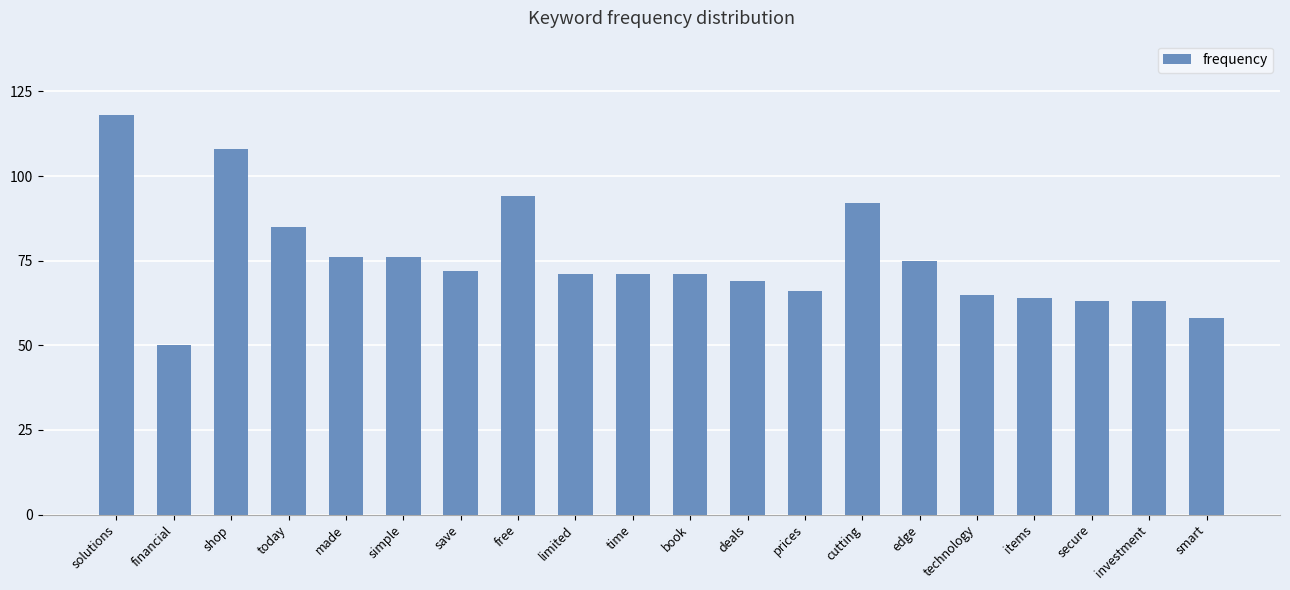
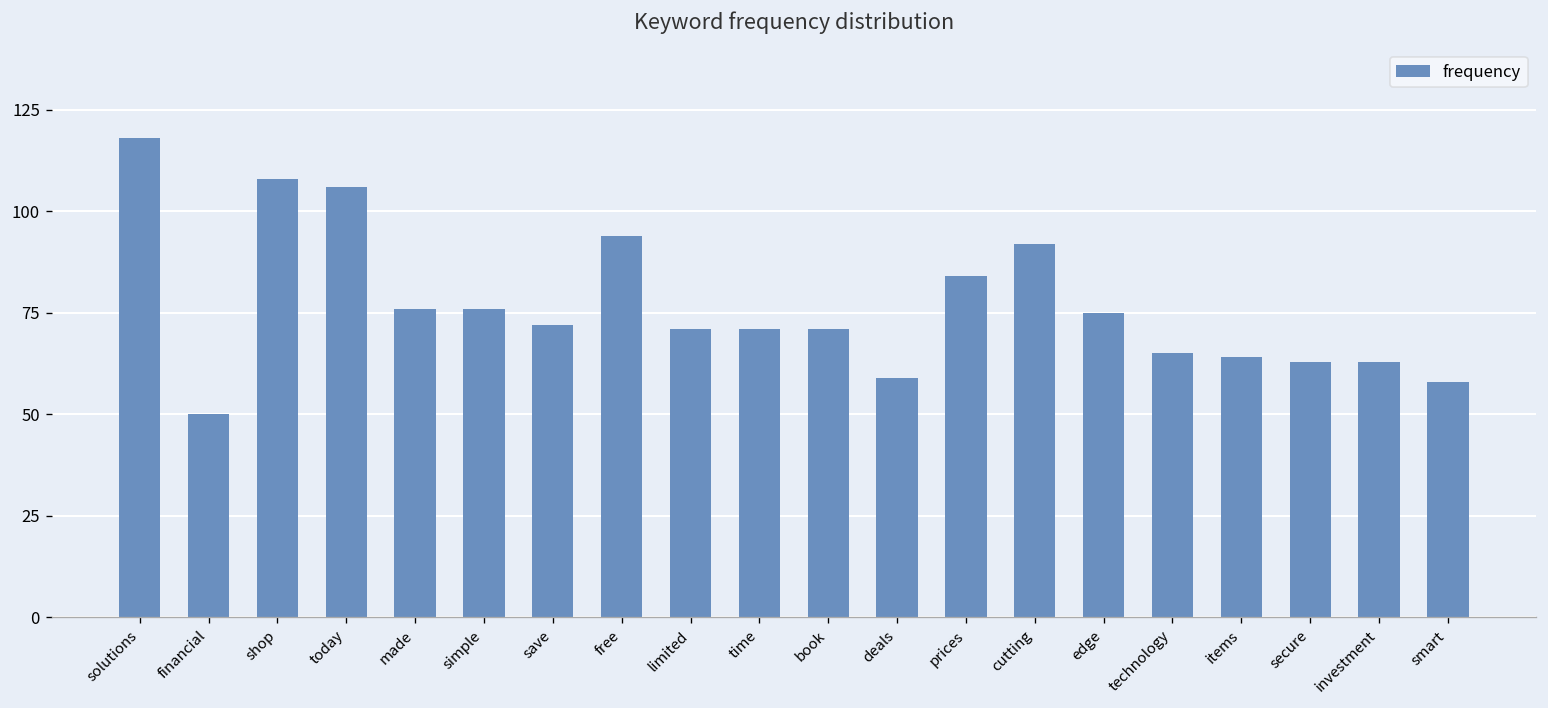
today: 85 -> 106
deals: 69 -> 59
prices: 66 -> 84
